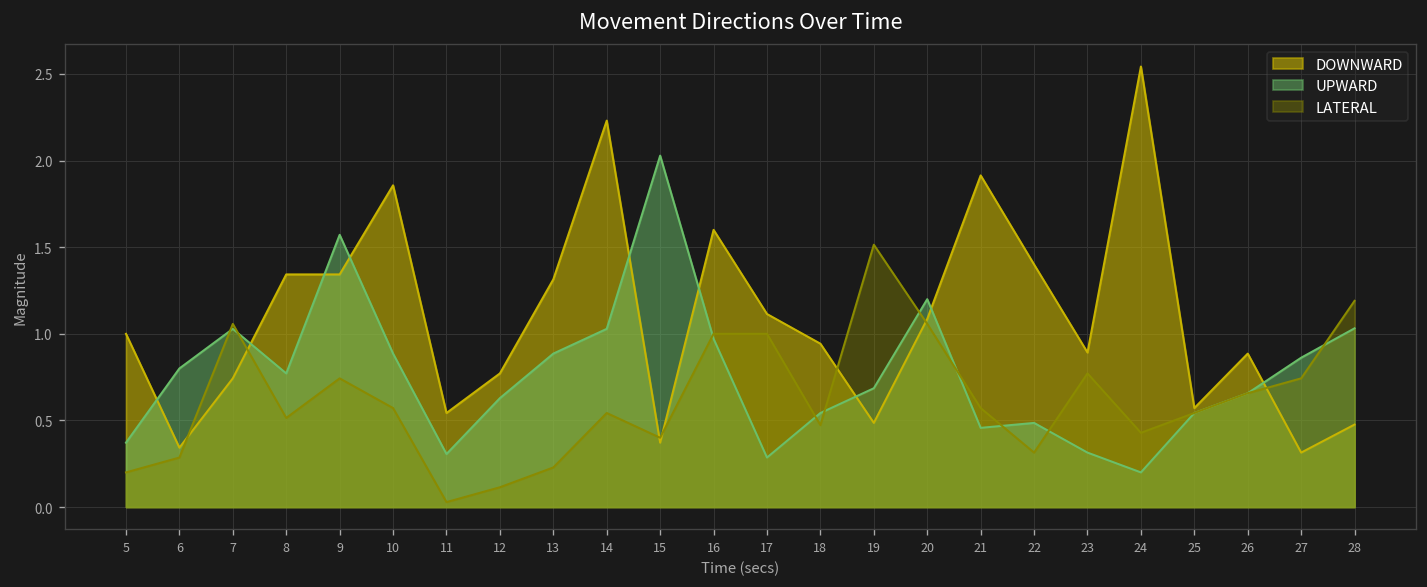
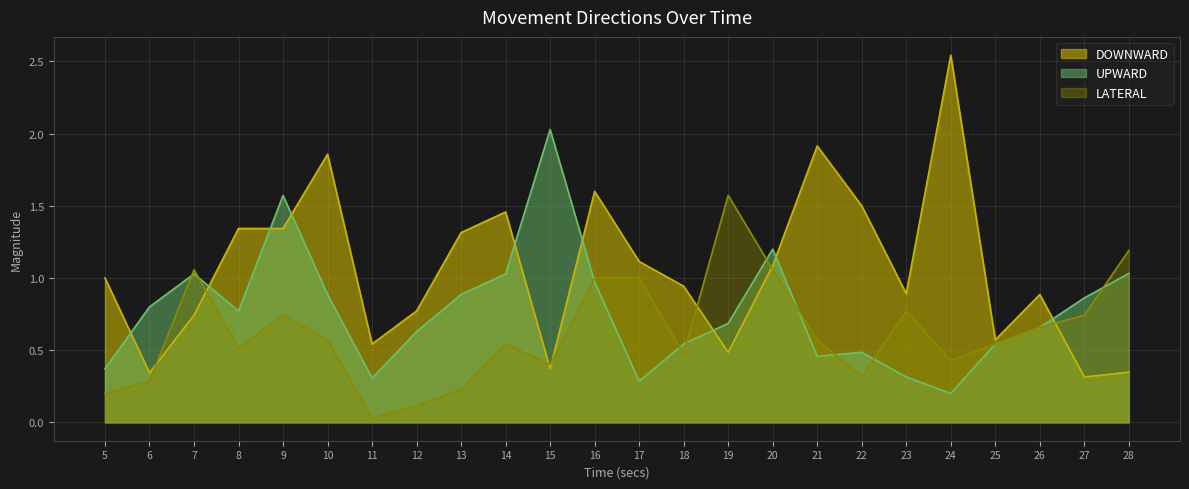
DOWNWARD, 14: 2.23 -> 1.46
LATERAL, 19: 1.51 -> 1.57
DOWNWARD, 22: 1.4 -> 1.5
DOWNWARD, 28: 0.48 -> 0.35
